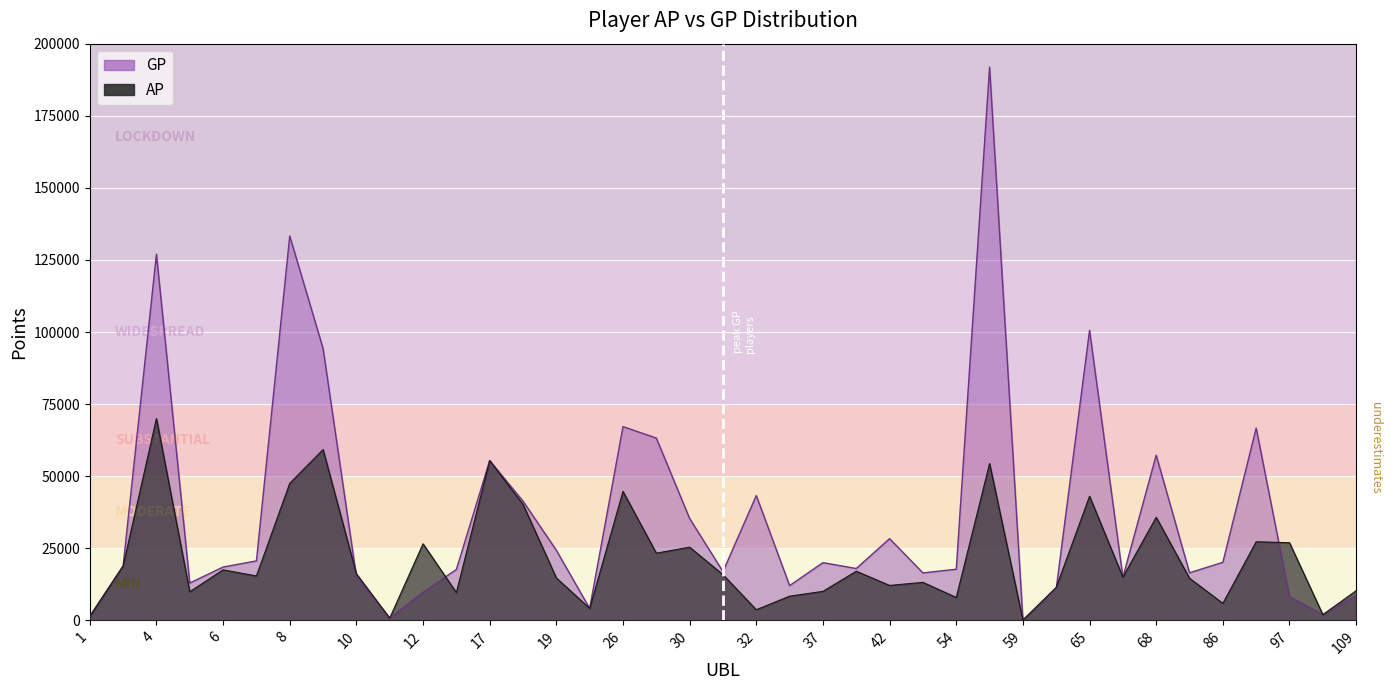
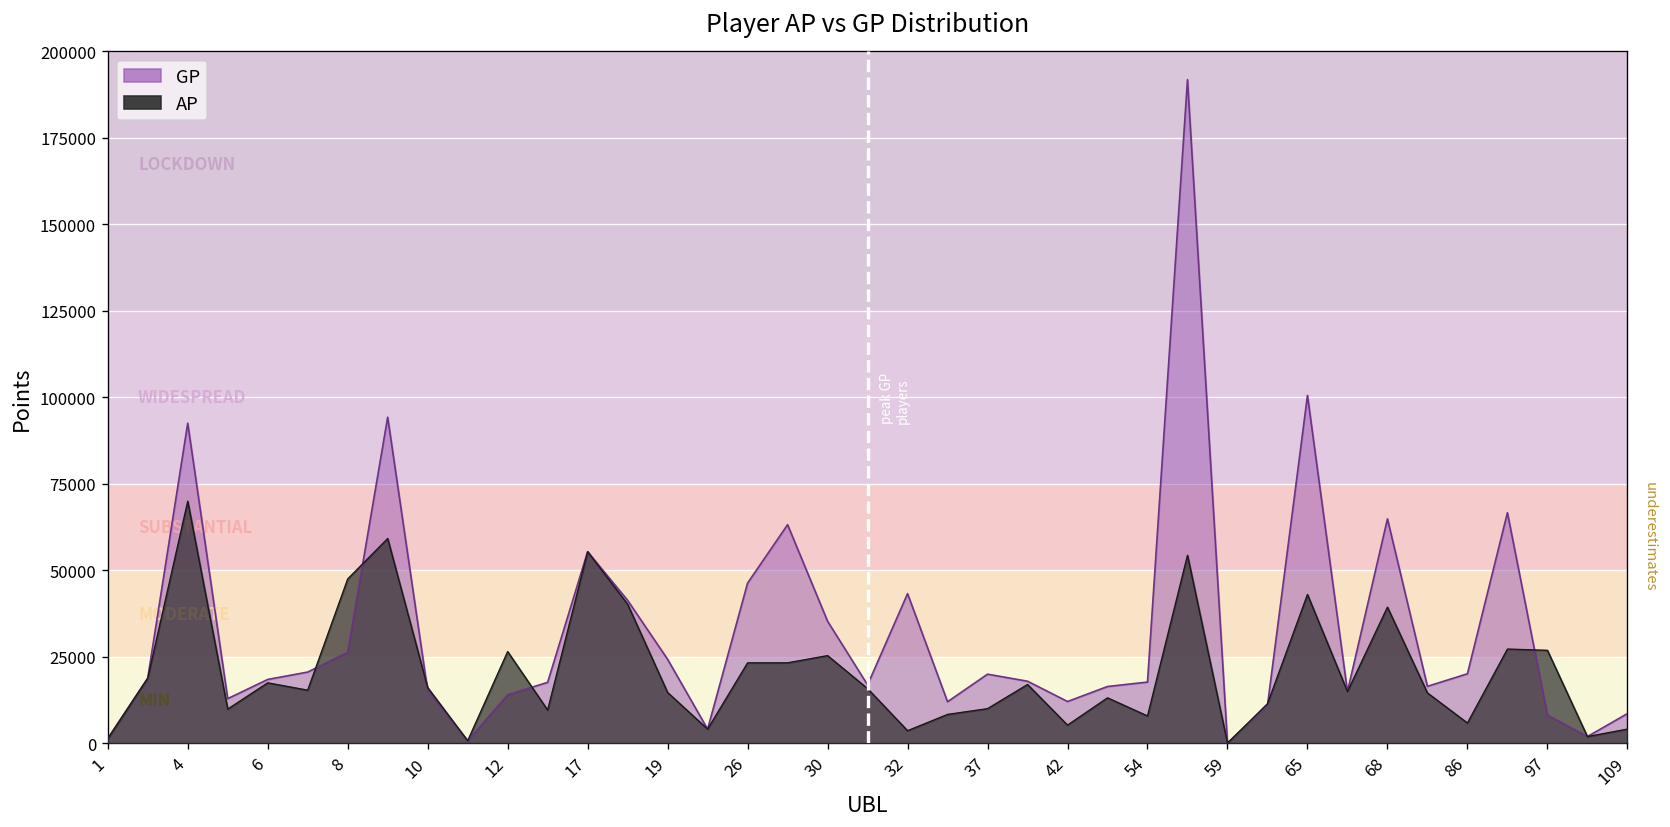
GP, 4: 127000 -> 93000
GP, 8: 133000 -> 26000
GP, 12: 10000 -> 14000
GP, 26: 67000 -> 46000
AP, 26: 45000 -> 23000
GP, 42: 28000 -> 12000
AP, 42: 12000 -> 5000
GP, 68: 57000 -> 65000
AP, 68: 36000 -> 39000
AP, 109: 10000 -> 4000
